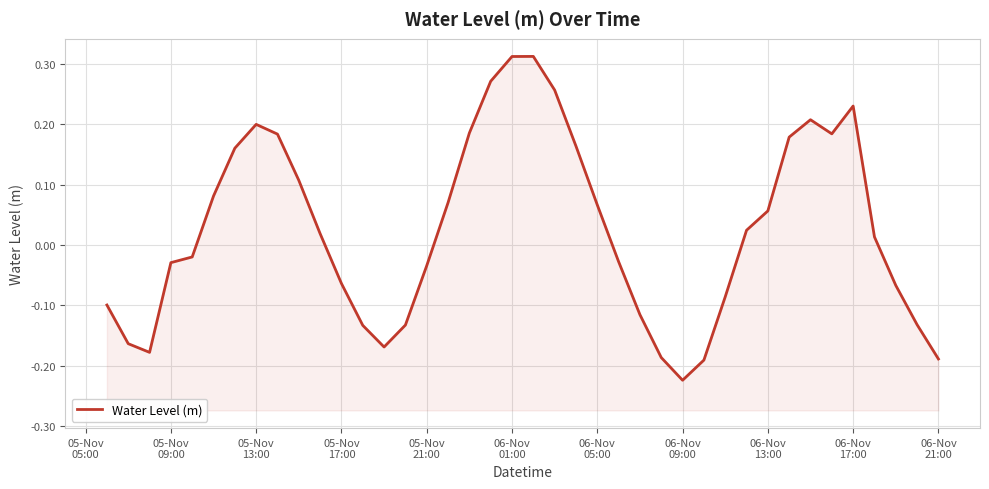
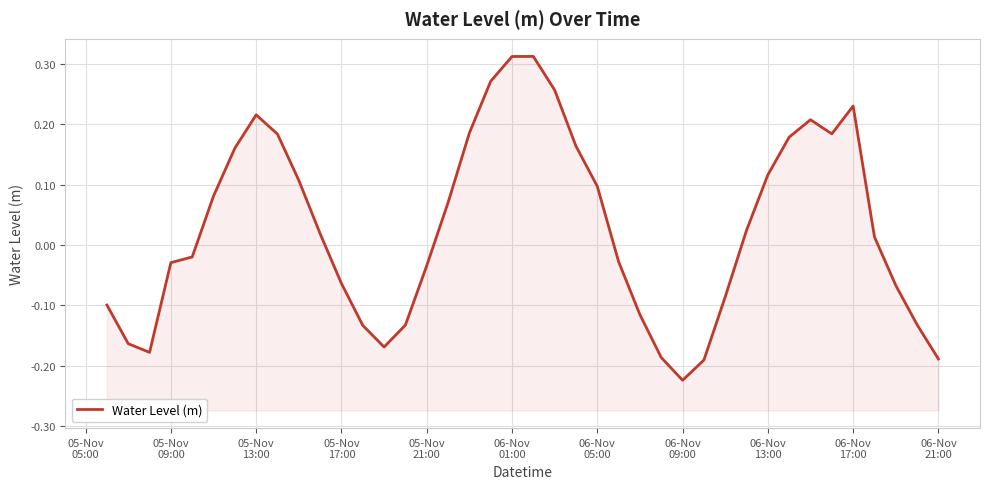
05-Nov 13:00: 0.20 -> 0.22
06-Nov 05:00: 0.07 -> 0.10
06-Nov 13:00: 0.06 -> 0.12
